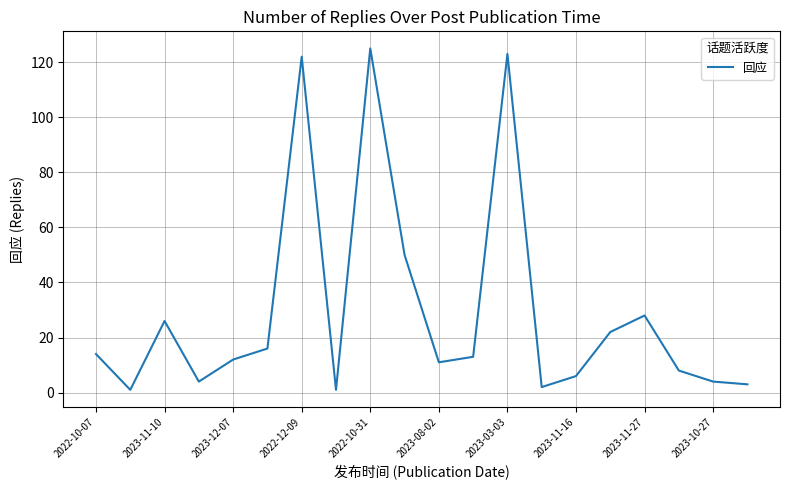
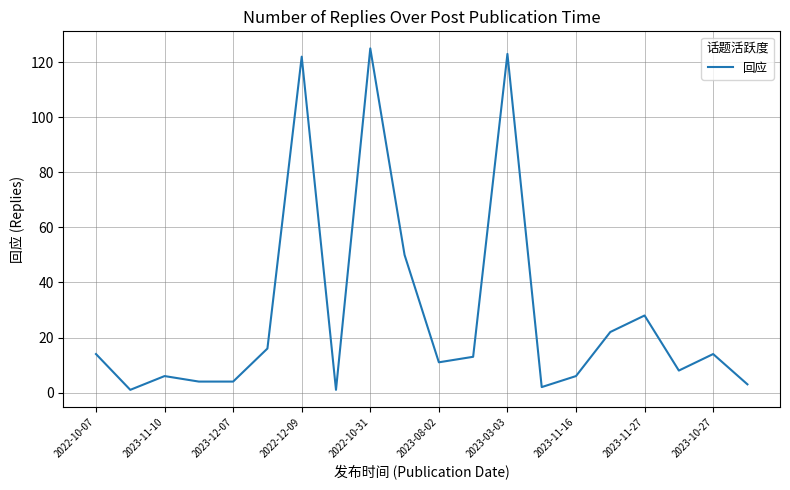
2023-11-10: 26 -> 6
2023-12-07: 12 -> 4
2023-10-27: 4 -> 14
